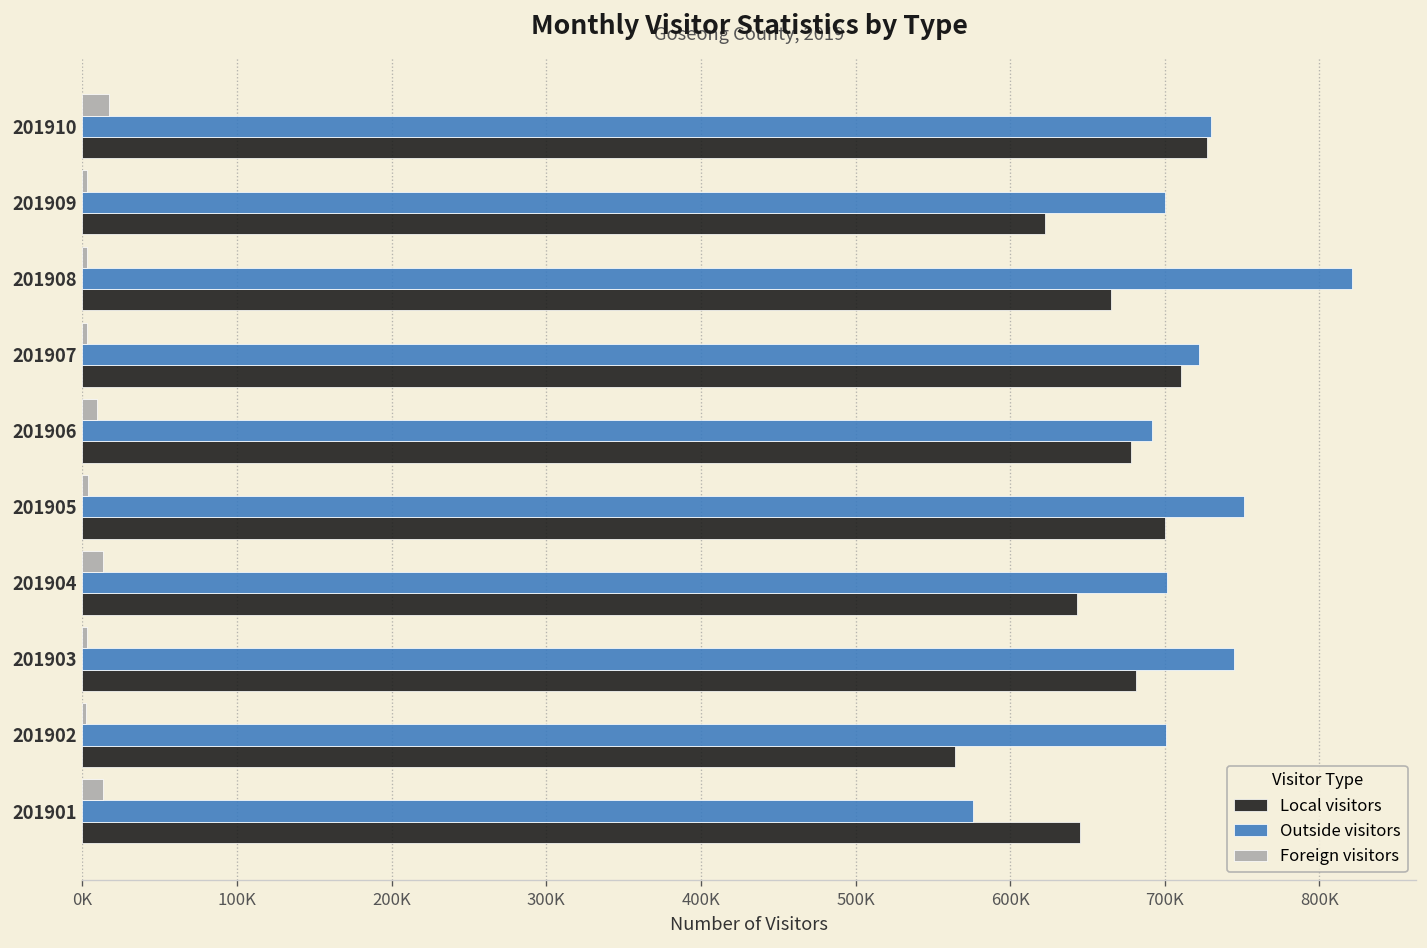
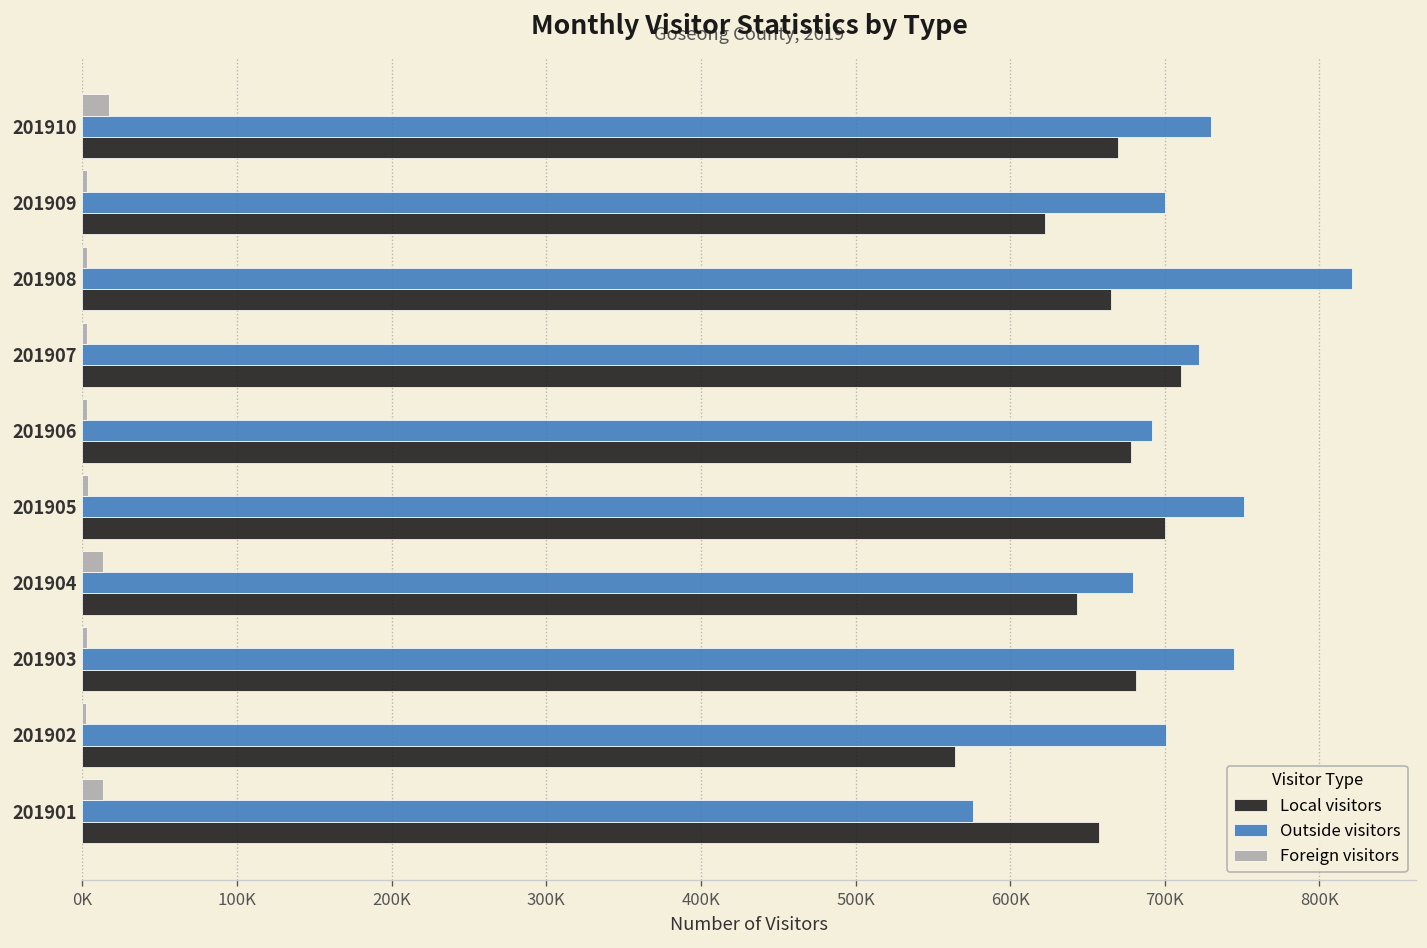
Local visitors, 201910: 727000 -> 670000
Foreign visitors, 201906: 9000 -> 3000
Outside visitors, 201904: 701000 -> 679000
Local visitors, 201901: 645000 -> 657000
